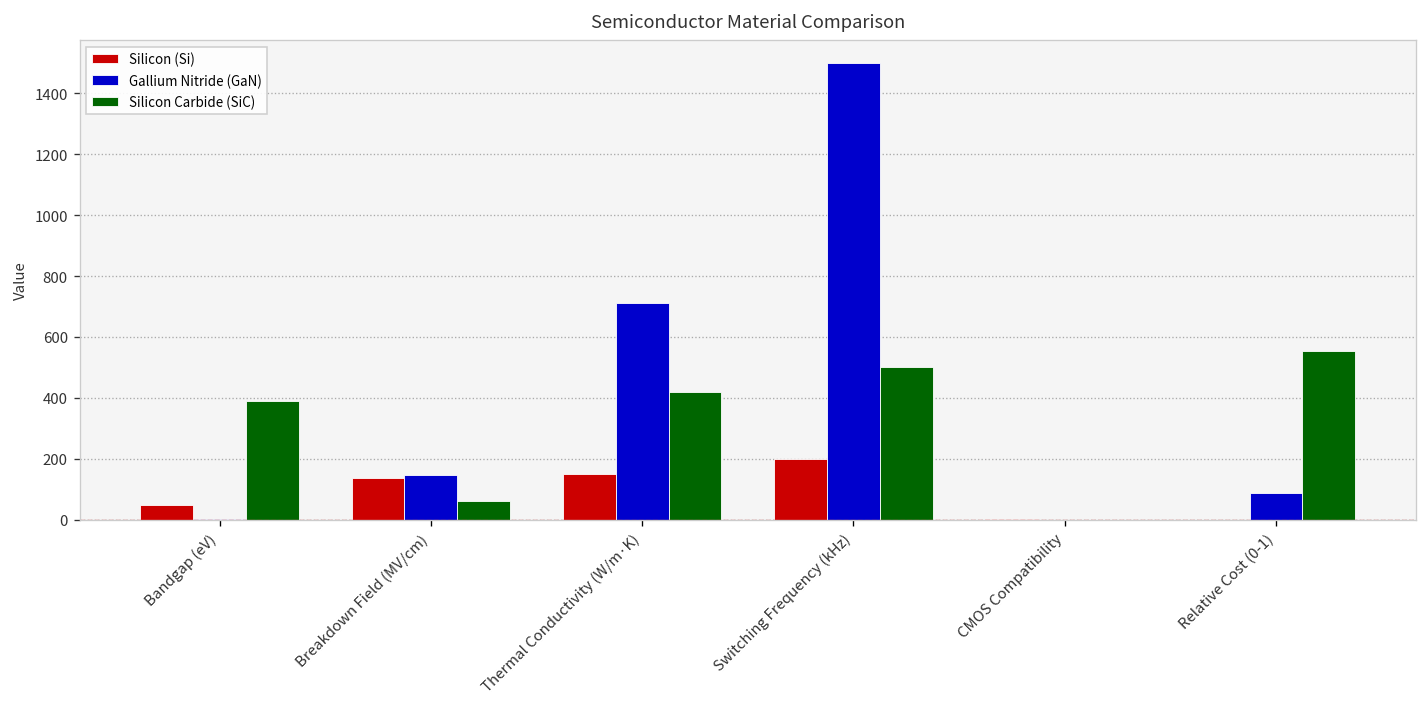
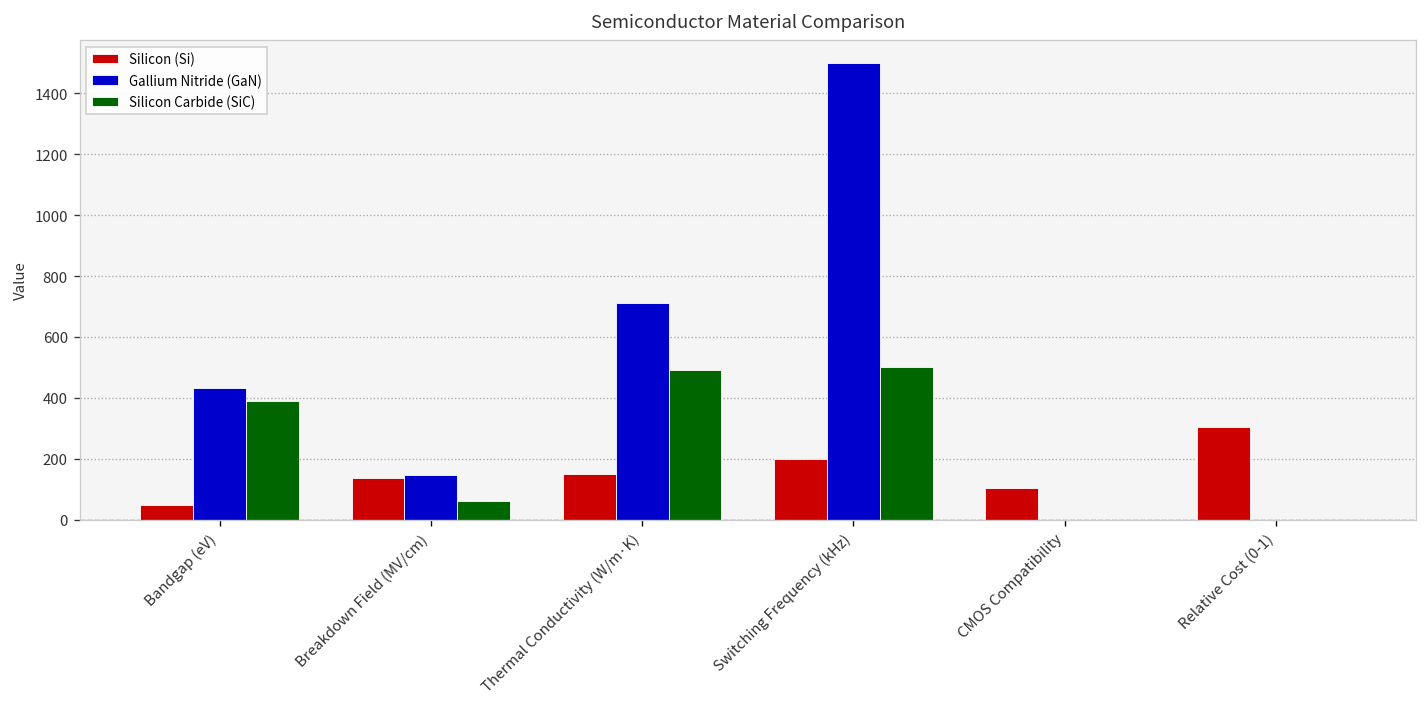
Gallium Nitride (GaN), Bandgap (eV): 0 -> 430
Silicon Carbide (SiC), Thermal Conductivity (W/m·K): 420 -> 490
Silicon (Si), CMOS Compatibility: 0 -> 100
Silicon (Si), Relative Cost (0-1): 0 -> 300
Gallium Nitride (GaN), Relative Cost (0-1): 90 -> 0
Silicon Carbide (SiC), Relative Cost (0-1): 550 -> 0
